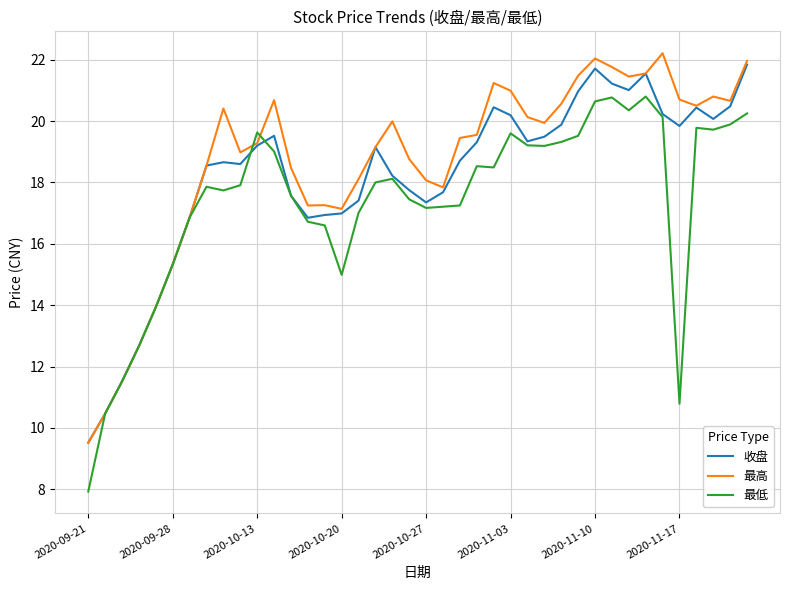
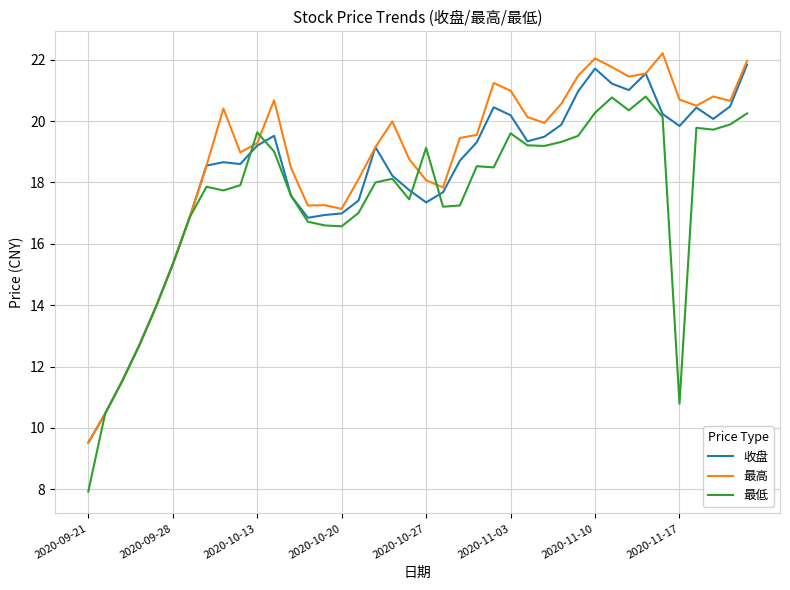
最低, 2020-10-20: 15.0 -> 16.6
最低, 2020-10-27: 17.2 -> 19.1
最低, 2020-11-10: 20.6 -> 20.3
